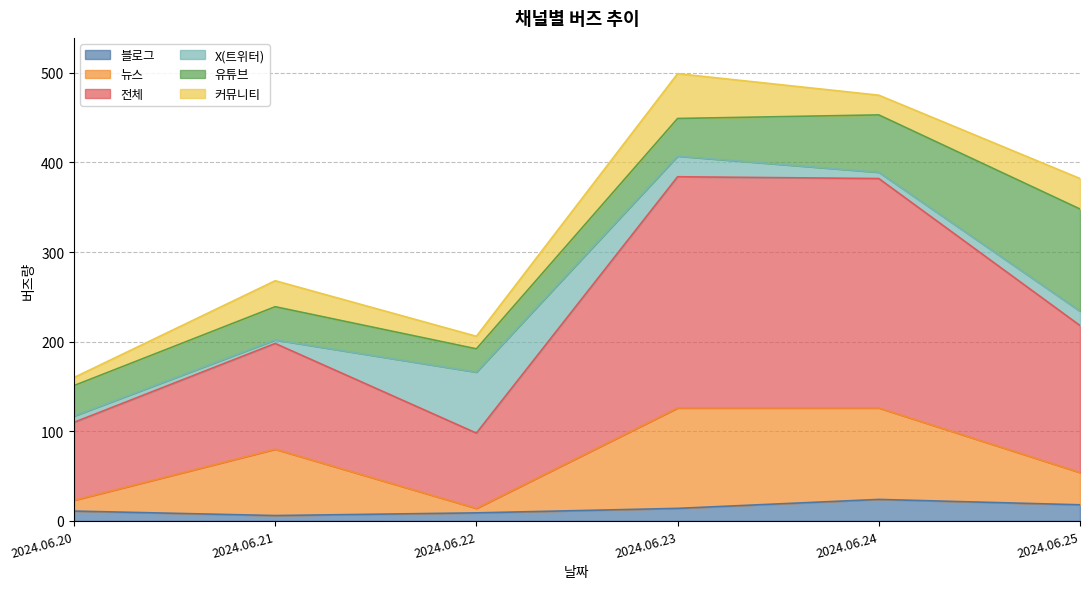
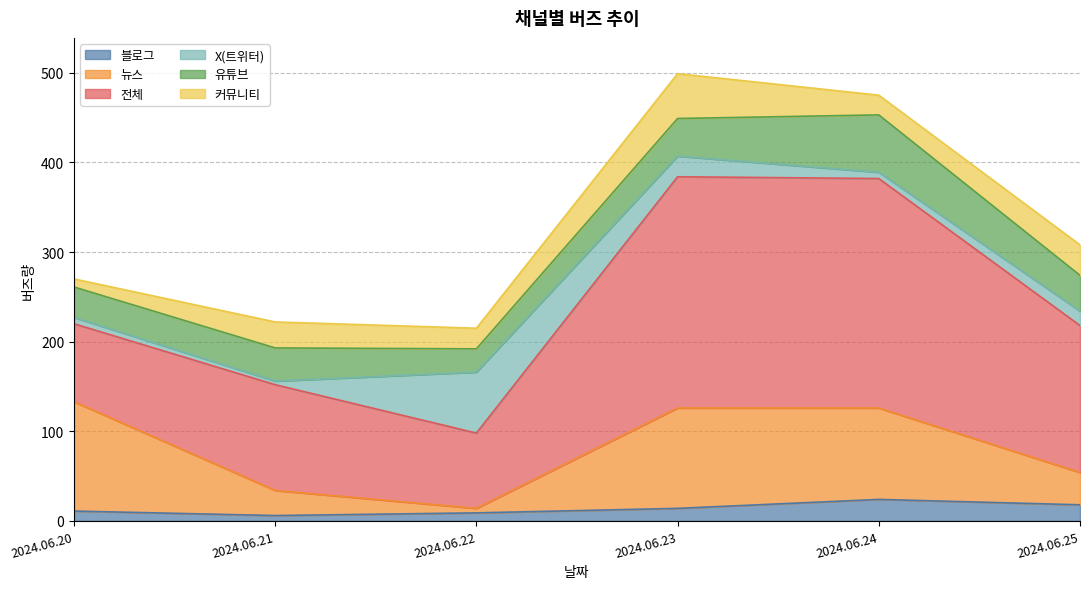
뉴스, 2024.06.20: 10 -> 120
뉴스, 2024.06.21: 70 -> 30
커뮤니티, 2024.06.22: 10 -> 20
유튜브, 2024.06.25: 110 -> 40
